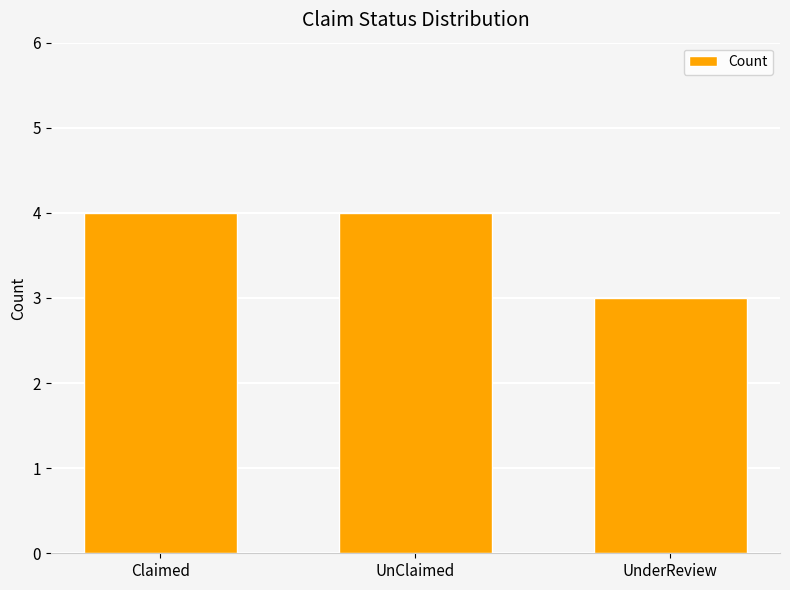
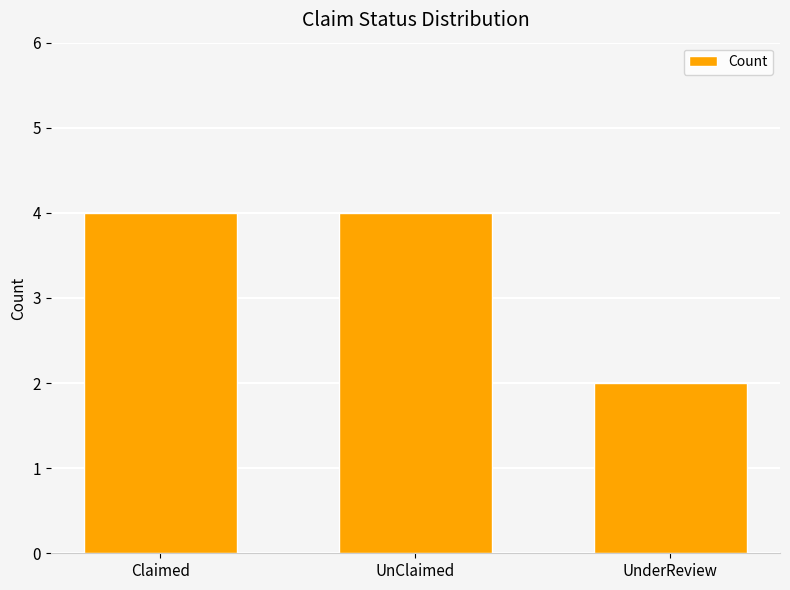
UnderReview: 3 -> 2
